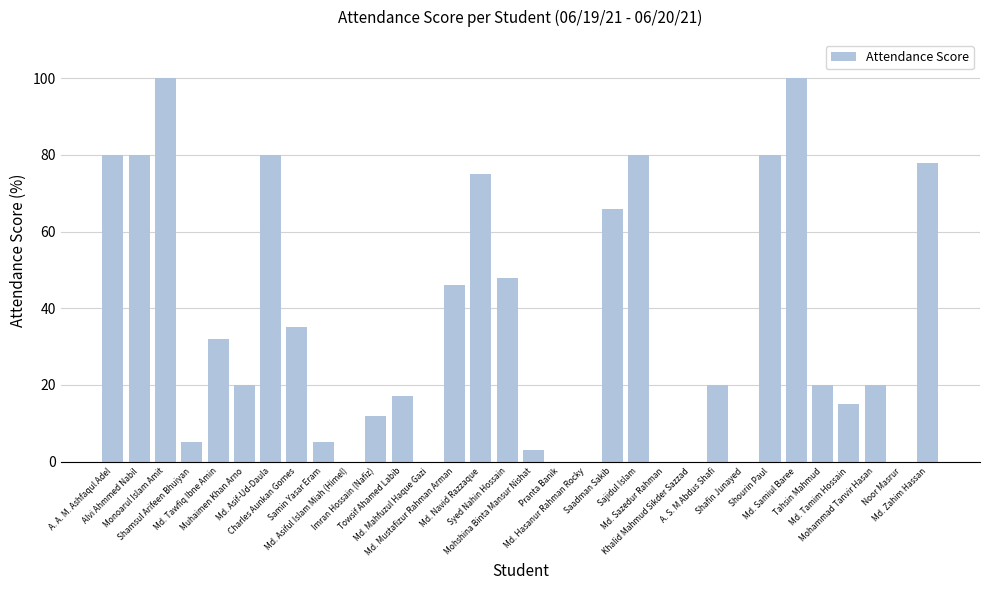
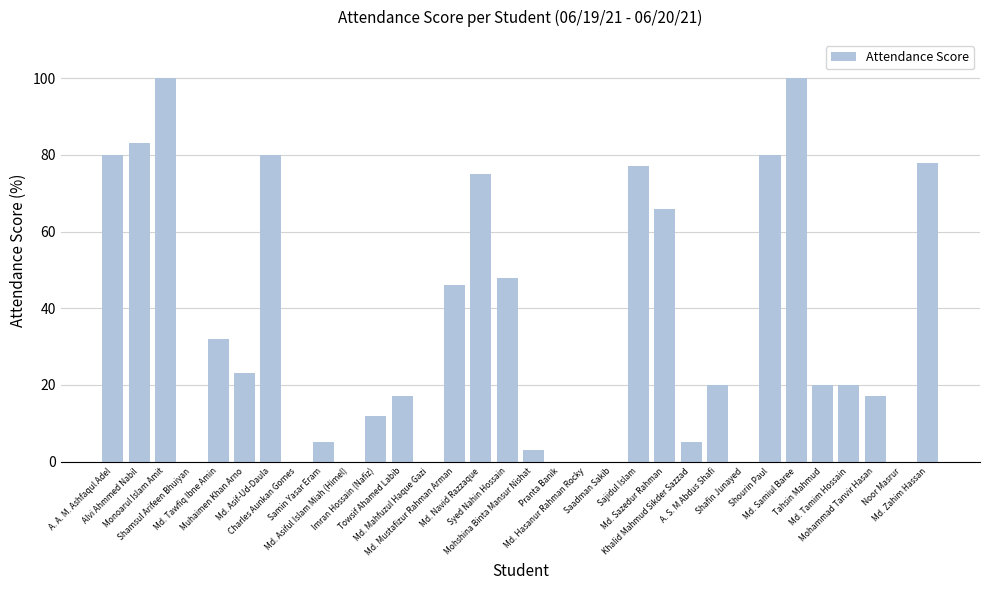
Alvi Ahmmed Nabil: 80 -> 83
Shamsul Arifeen Bhuiyan: 5 -> 0
Muhaimen Khan Arno: 20 -> 23
Charles Aunkan Gomes: 35 -> 0
Saadman Sakib: 66 -> 0
Sajidul Islam: 80 -> 77
Md. Sazedur Rahman: 0 -> 66
Khalid Mahmud Sikder Sazzad: 0 -> 5
Md. Tamim Hossain: 15 -> 20
Mohammad Tanvir Hasan: 20 -> 17
